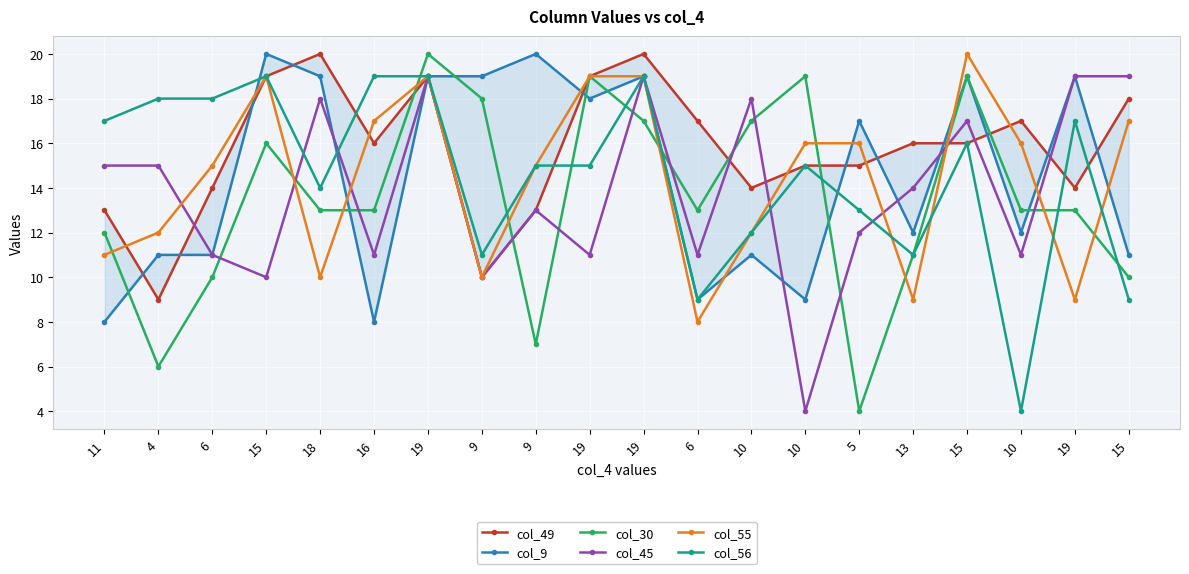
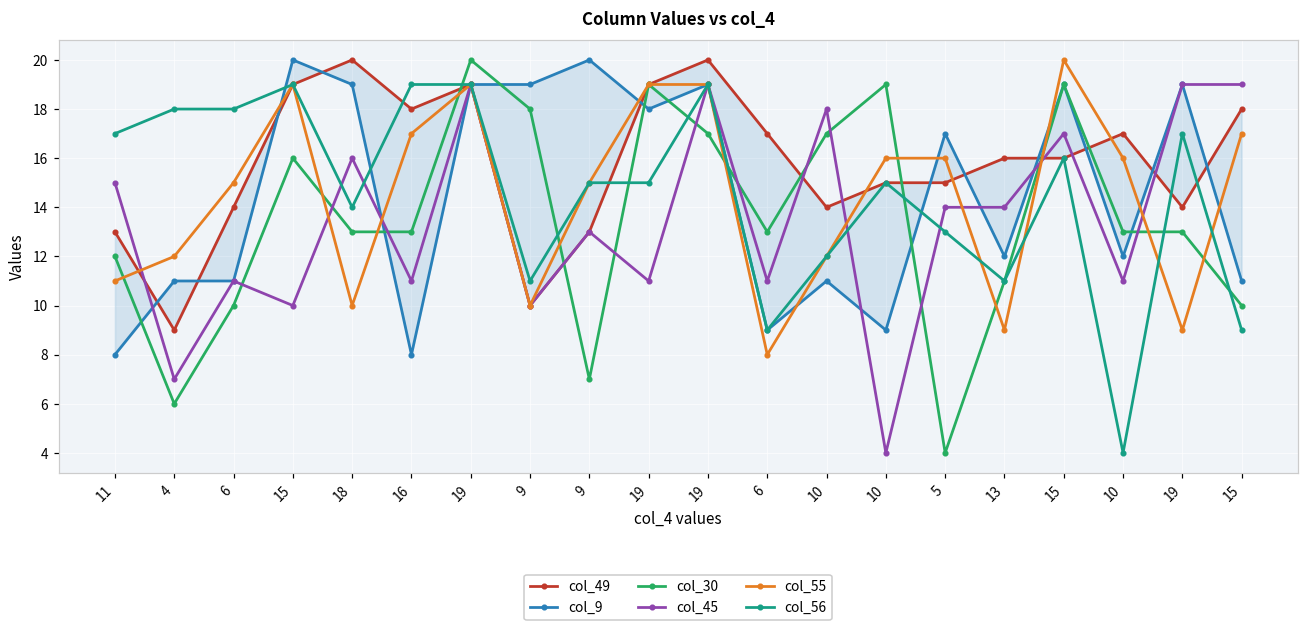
col_45, 4: 15 -> 7
col_45, 18: 18 -> 16
col_49, 16: 16 -> 18
col_45, 5: 12 -> 14
